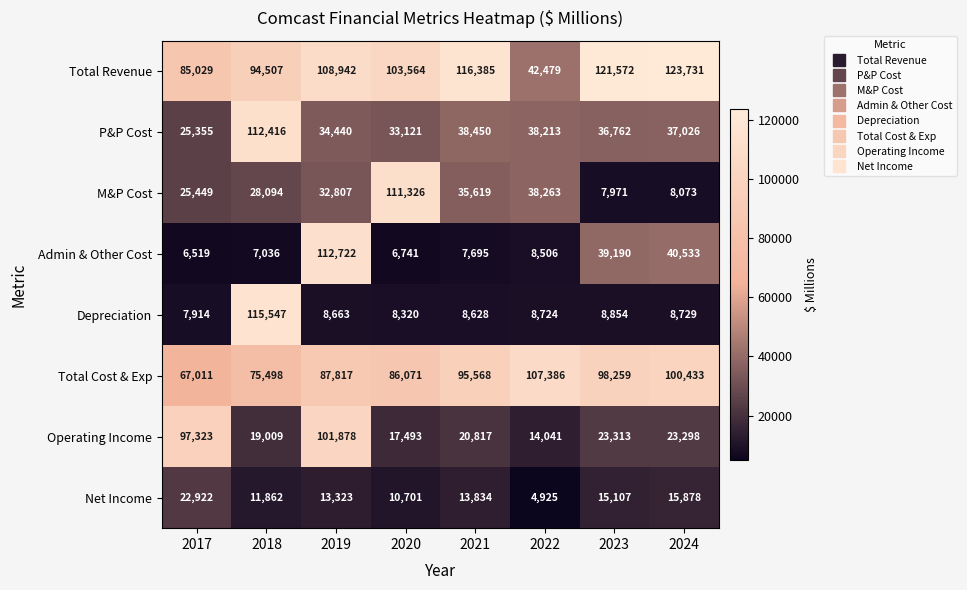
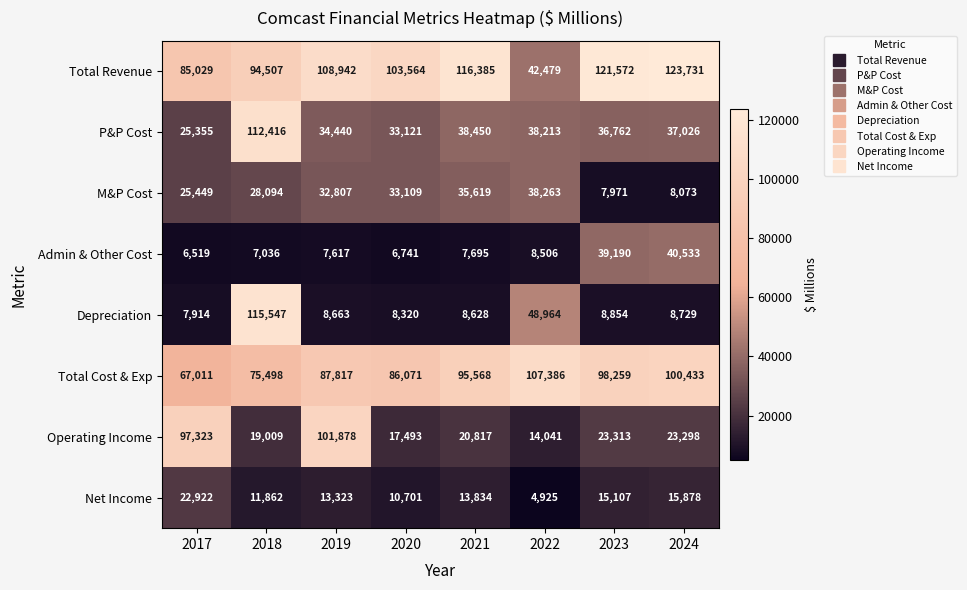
M&P Cost, 2020: 111,326 -> 33,109
Admin & Other Cost, 2019: 112,722 -> 7,617
Depreciation, 2022: 8,724 -> 48,964
